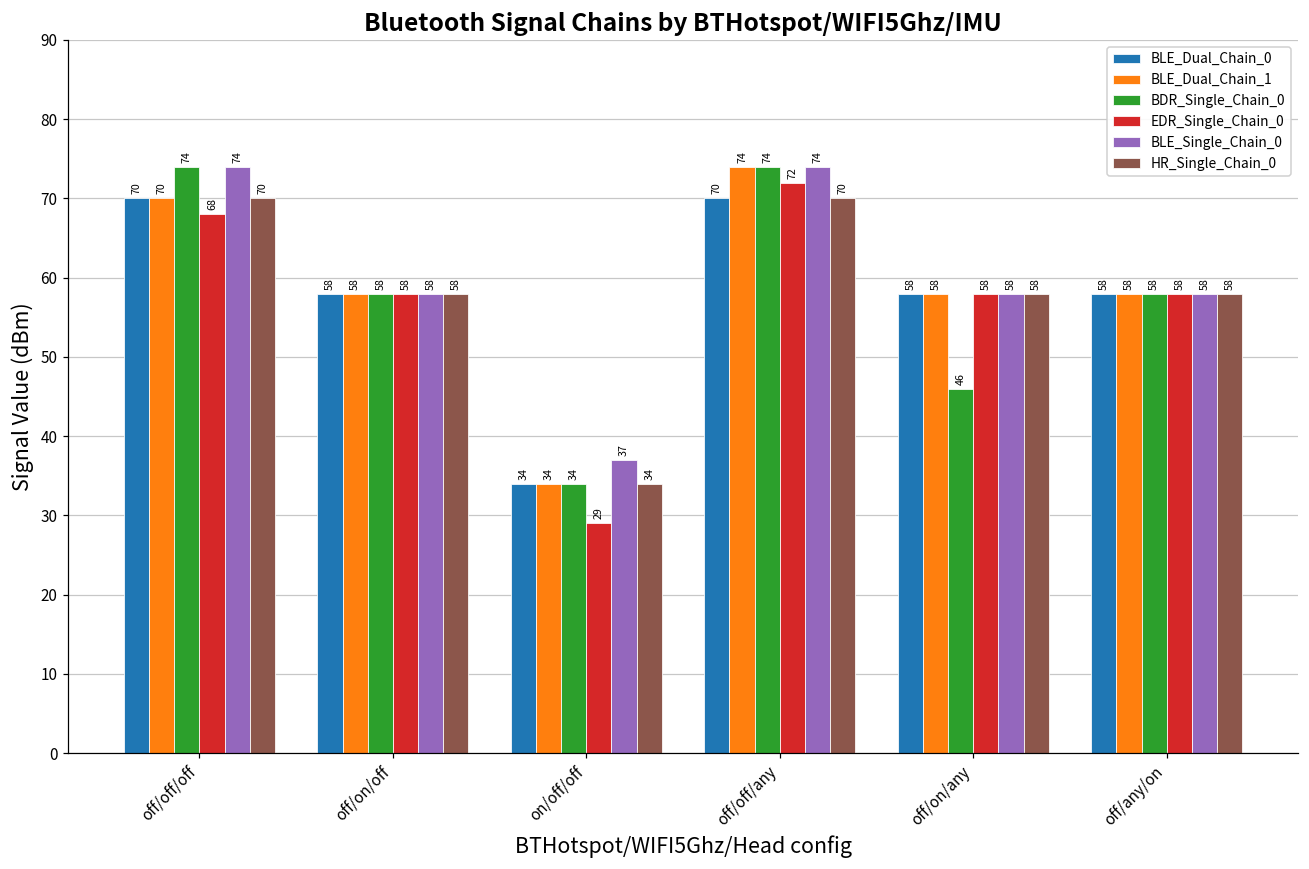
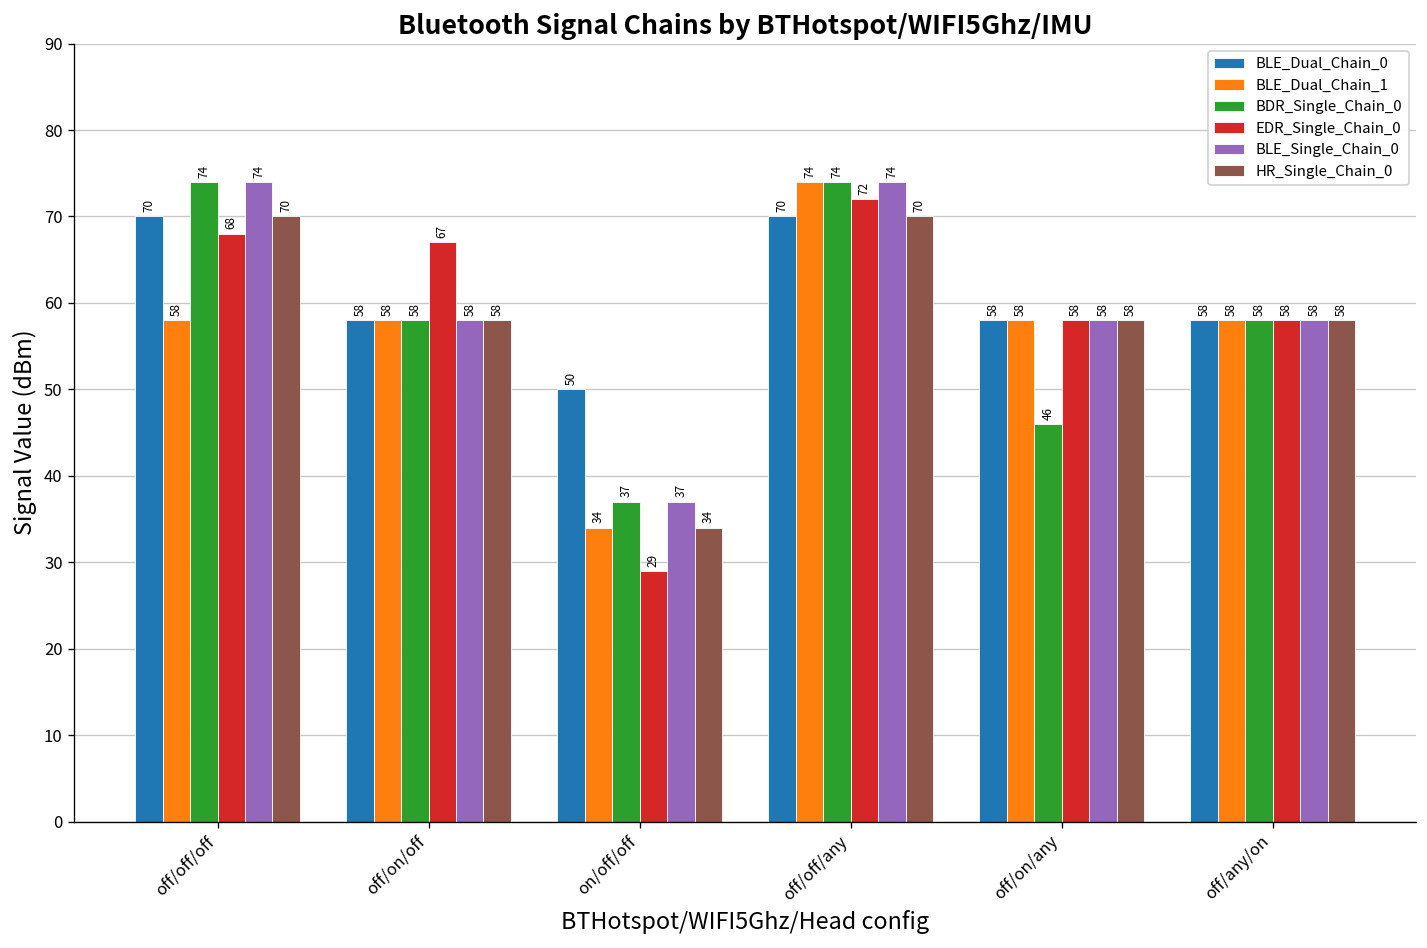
BLE_Dual_Chain_1, off/off/off: 70 -> 58
EDR_Single_Chain_0, off/on/off: 58 -> 67
BLE_Dual_Chain_0, on/off/off: 34 -> 50
BDR_Single_Chain_0, on/off/off: 34 -> 37
